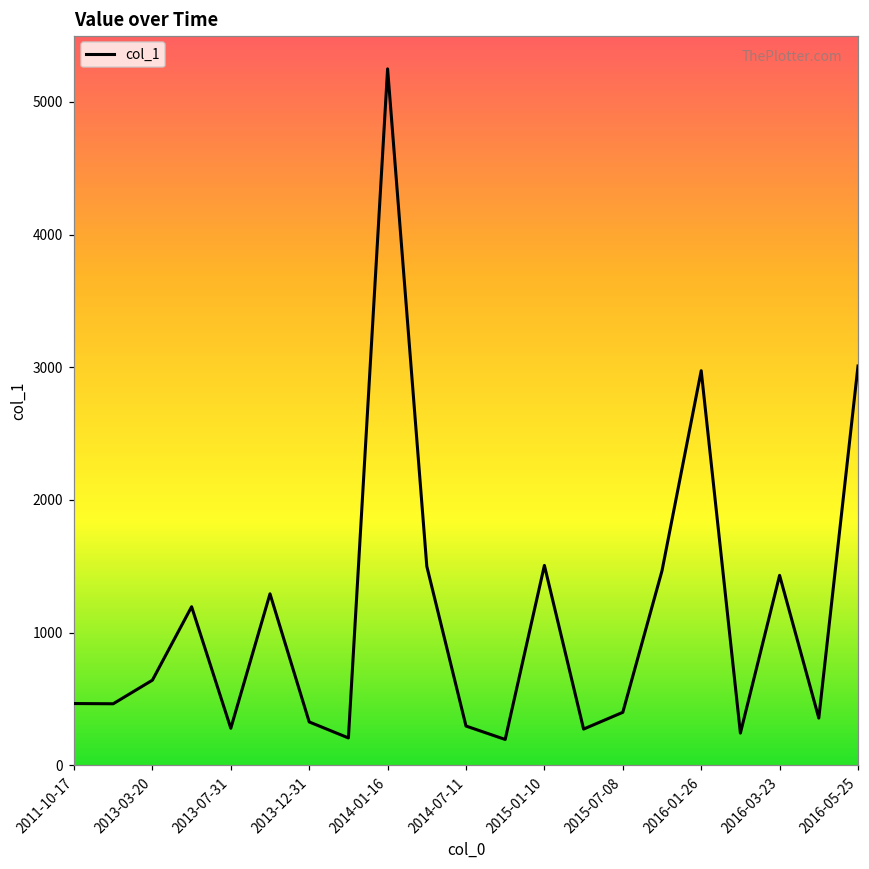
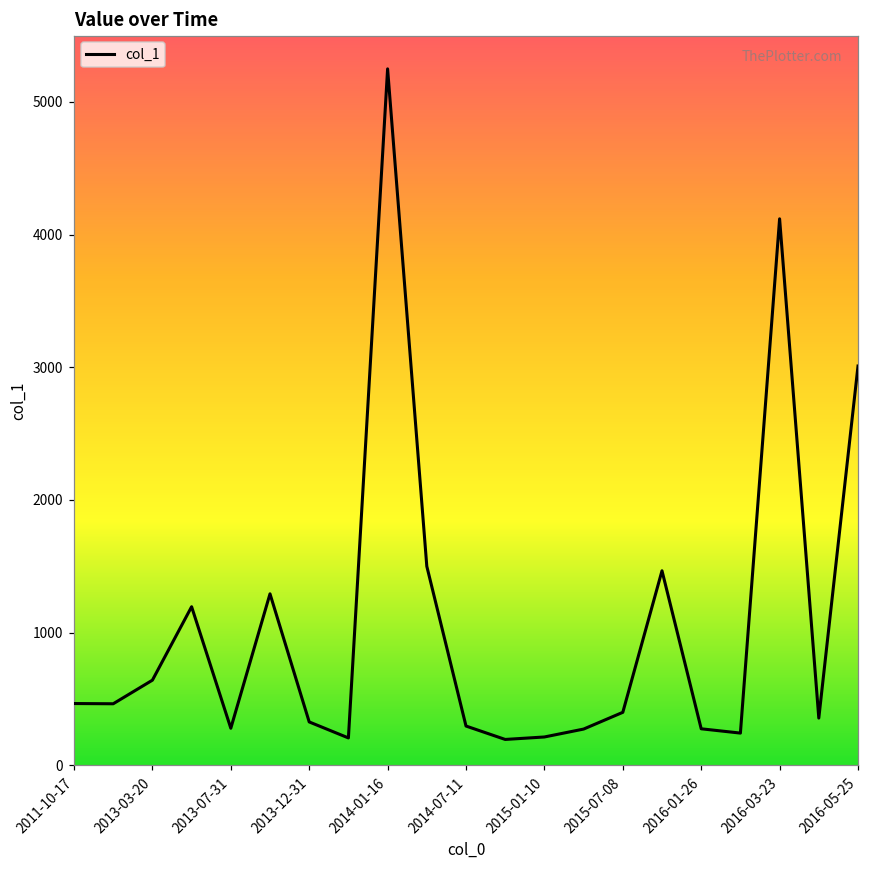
2015-01-10: 1510 -> 210
2016-01-26: 2970 -> 280
2016-03-23: 1430 -> 4120
